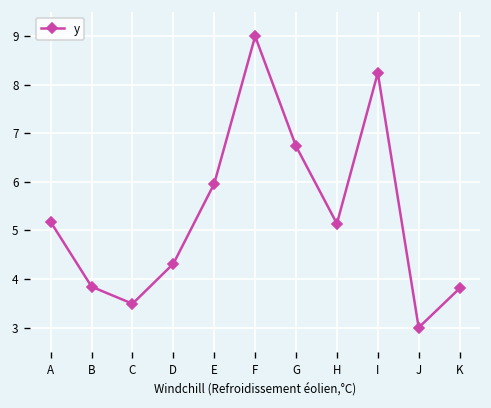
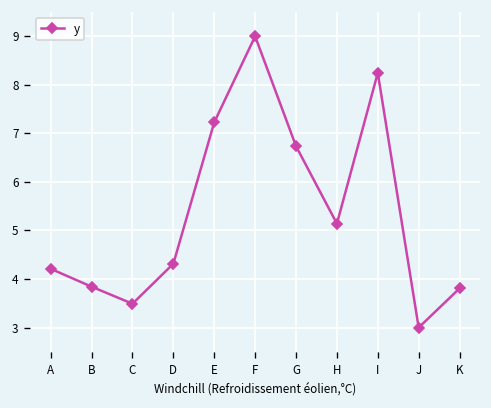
A: 5.2 -> 4.2
E: 6.0 -> 7.2
